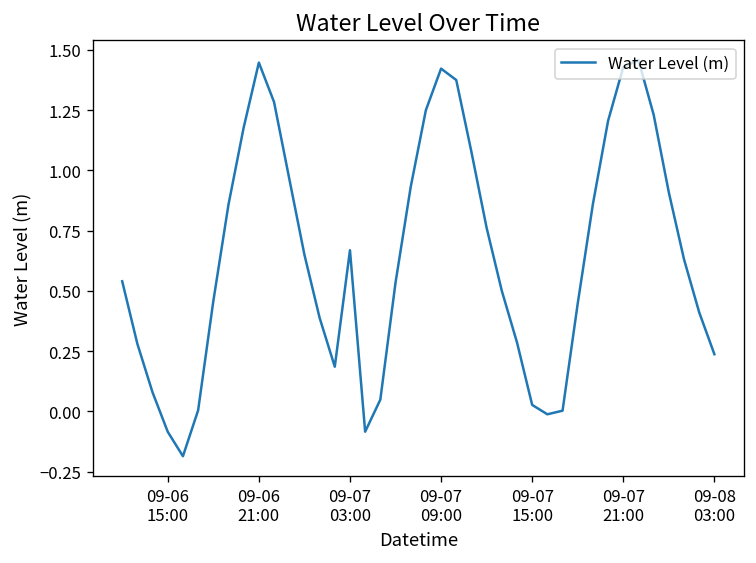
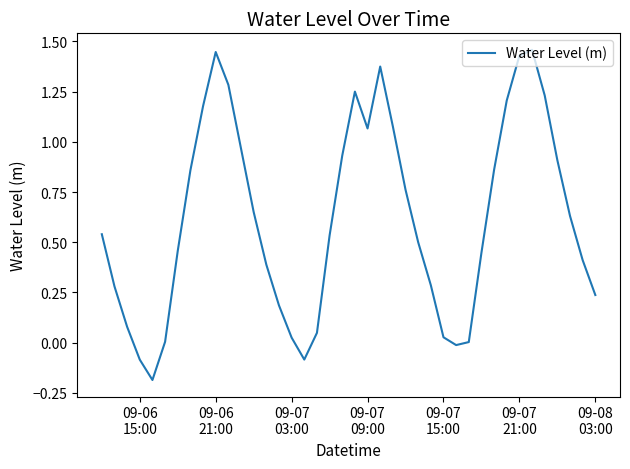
09-07 03:00: 0.67 -> 0.02
09-07 09:00: 1.42 -> 1.07
